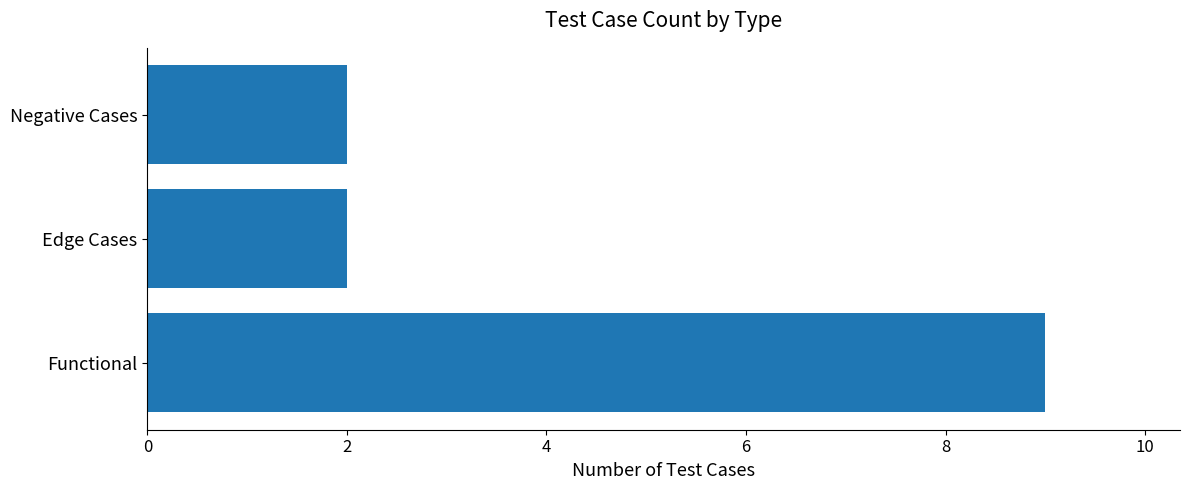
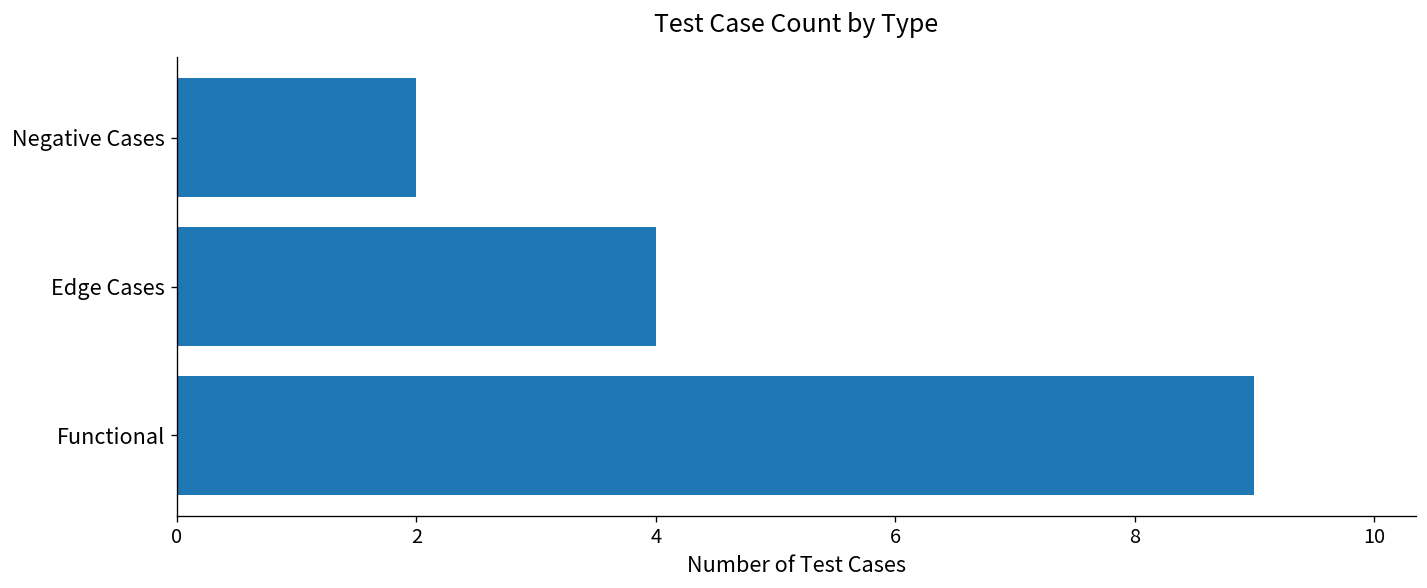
Edge Cases: 2 -> 4
